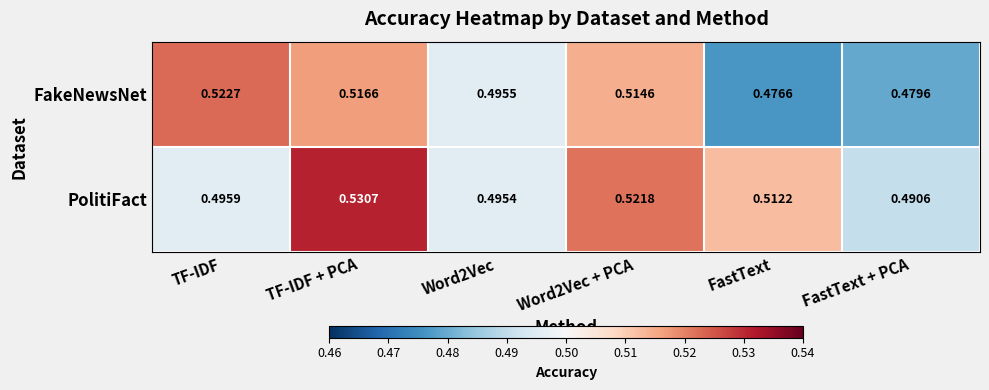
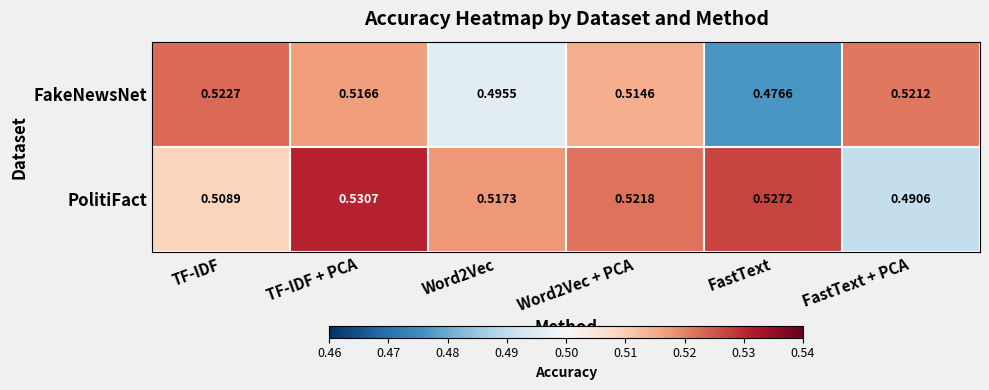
FakeNewsNet, FastText + PCA: 0.4796 -> 0.5212
PolitiFact, TF-IDF: 0.4959 -> 0.5089
PolitiFact, Word2Vec: 0.4954 -> 0.5173
PolitiFact, FastText: 0.5122 -> 0.5272
